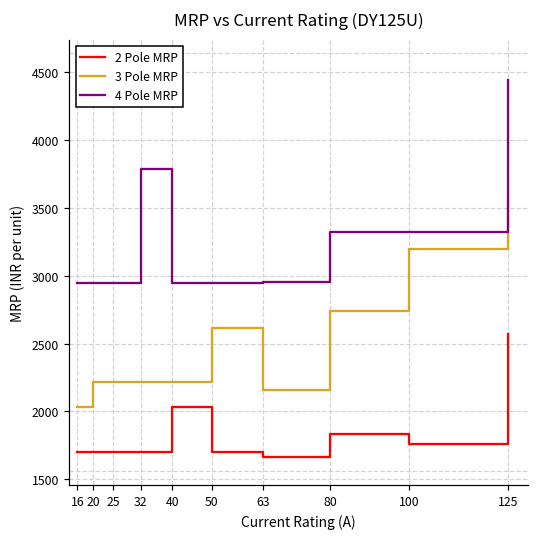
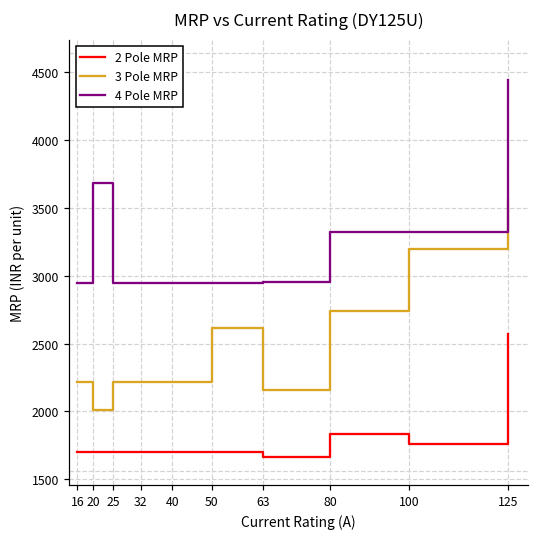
3 Pole MRP, 16: 2030 -> 2220
3 Pole MRP, 20: 2220 -> 2010
4 Pole MRP, 20: 2950 -> 3680
4 Pole MRP, 32: 3790 -> 2950
2 Pole MRP, 40: 2030 -> 1700
